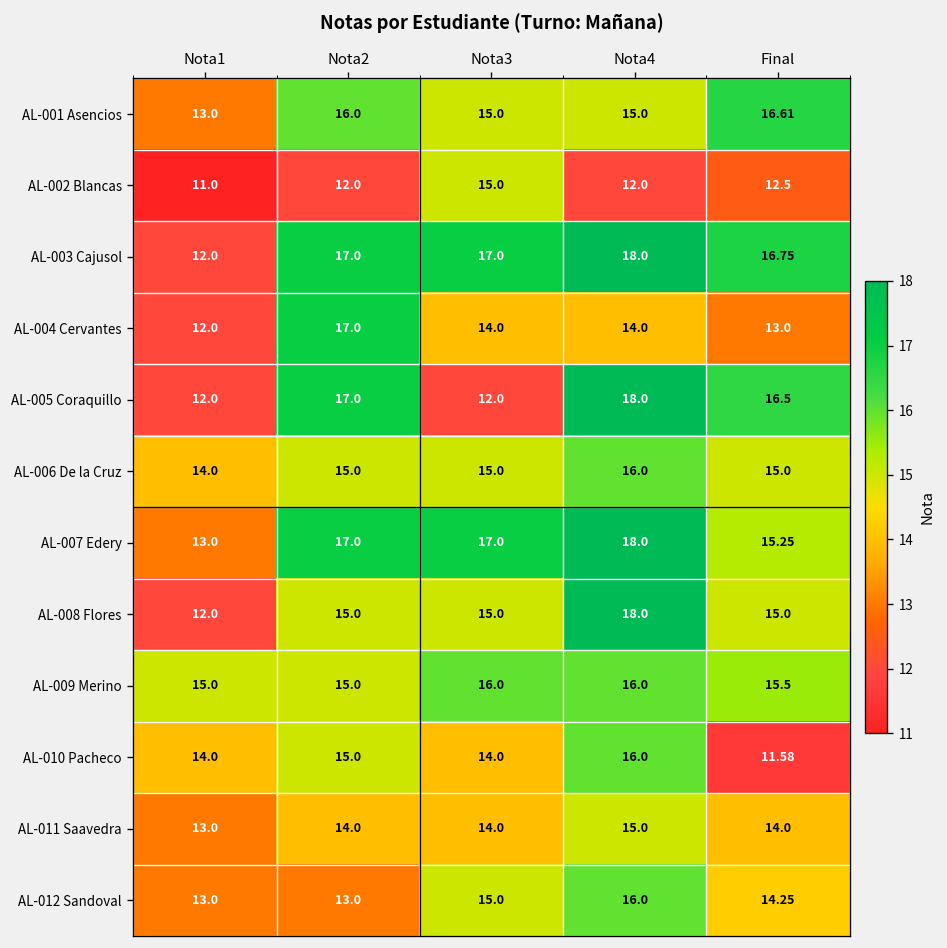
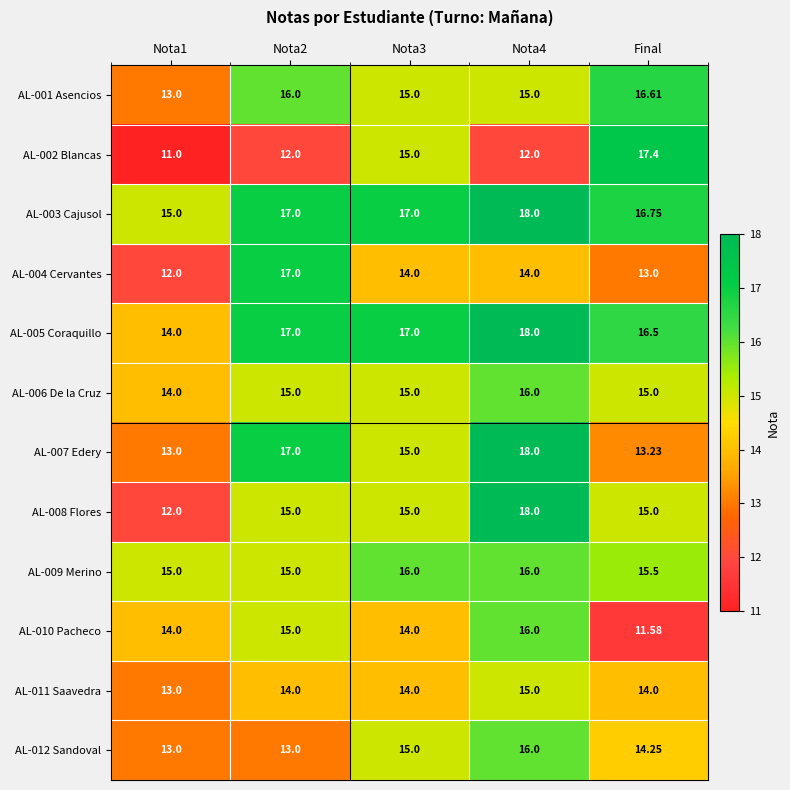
AL-002 Blancas, Final: 12.5 -> 17.4
AL-003 Cajusol, Nota1: 12.0 -> 15.0
AL-005 Coraquillo, Nota1: 12.0 -> 14.0
AL-005 Coraquillo, Nota3: 12.0 -> 17.0
AL-007 Edery, Nota3: 17.0 -> 15.0
AL-007 Edery, Final: 15.25 -> 13.23
